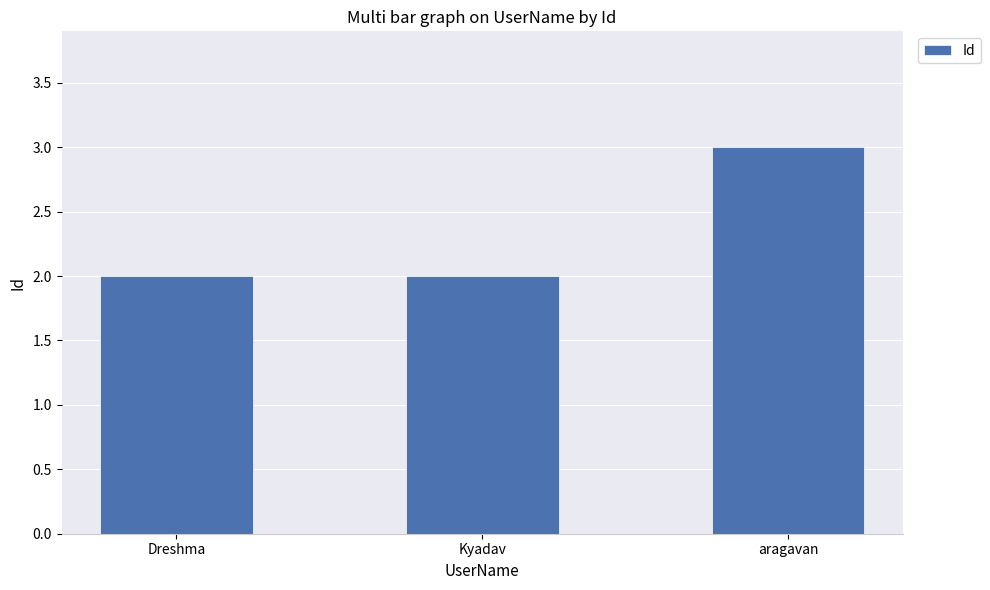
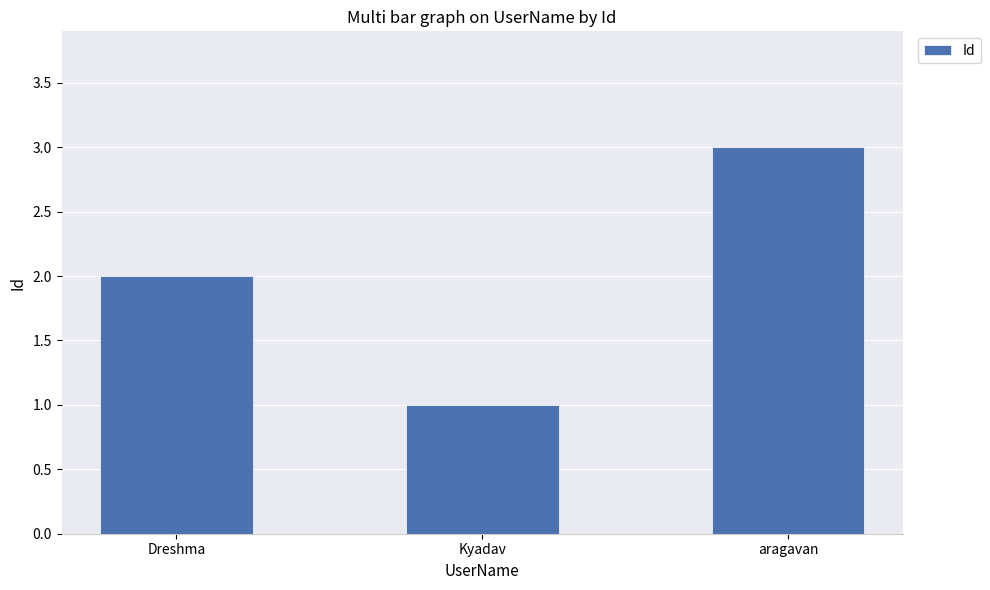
Kyadav: 2 -> 1
